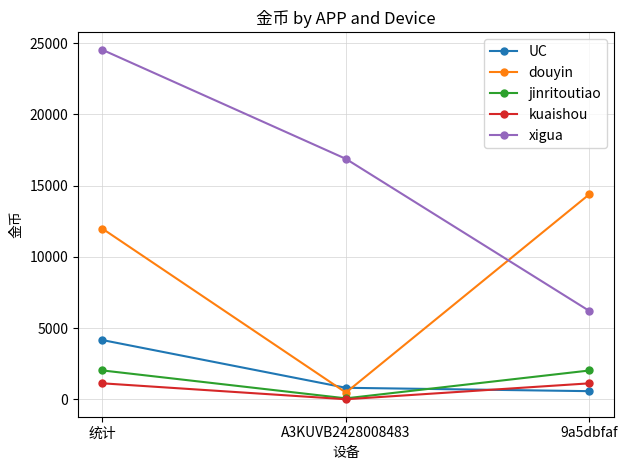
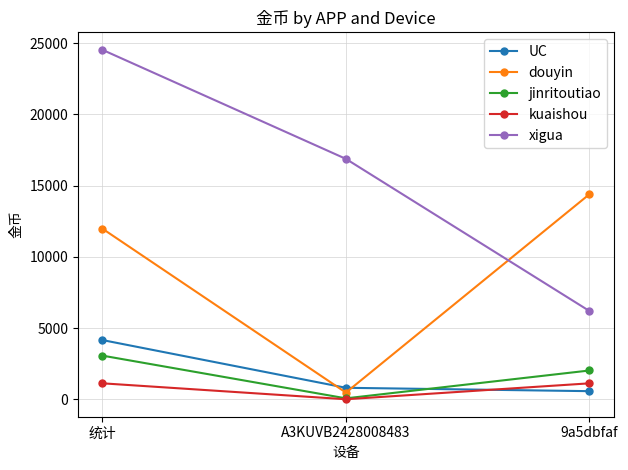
jinritoutiao, 统计: 2000 -> 3100
